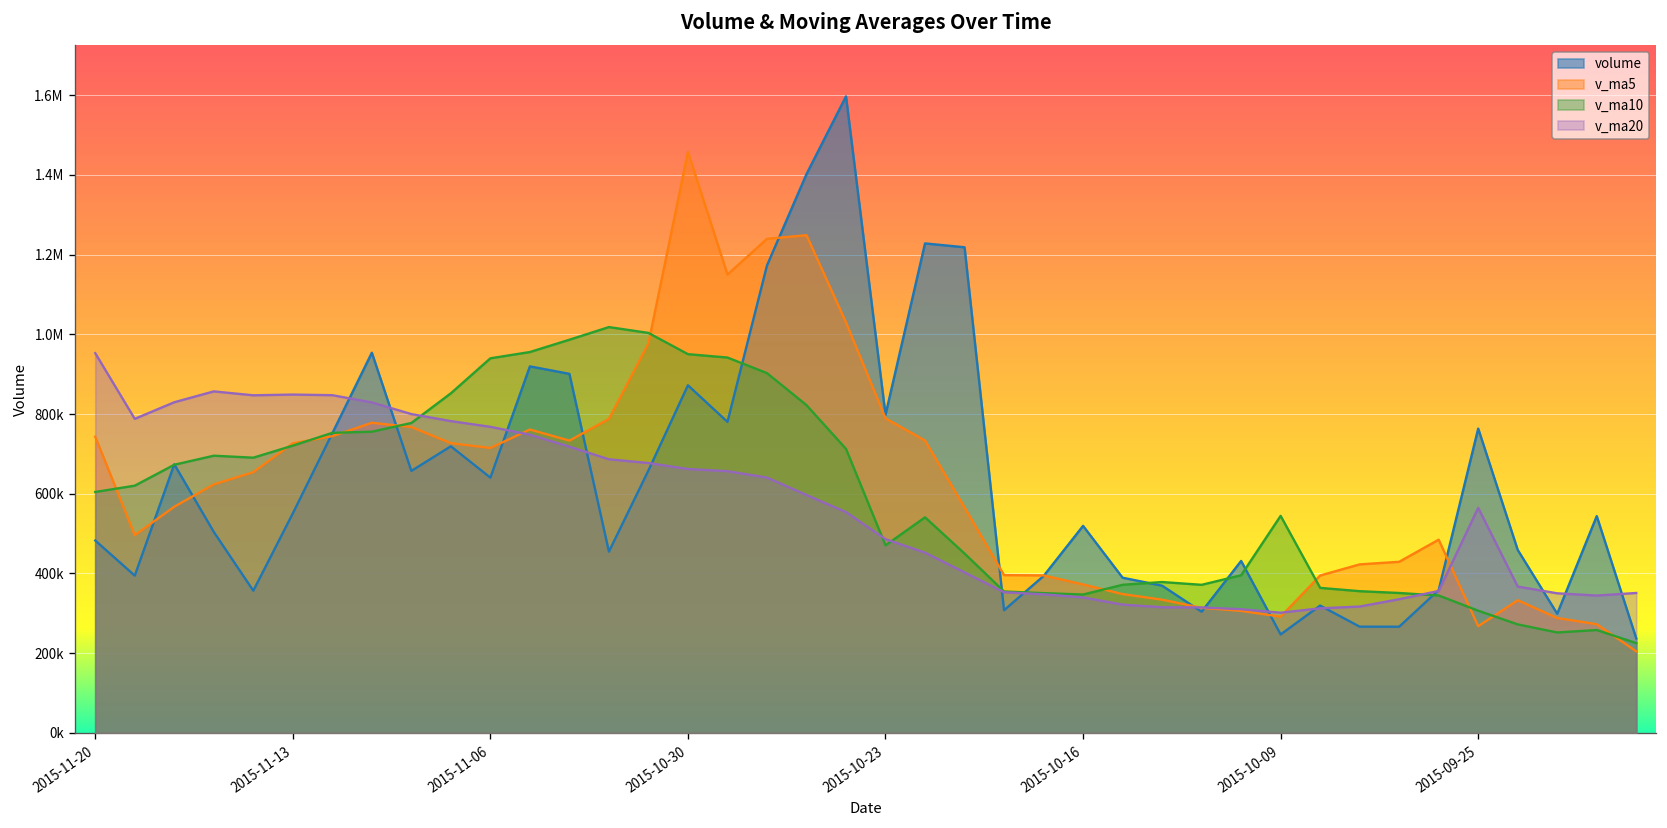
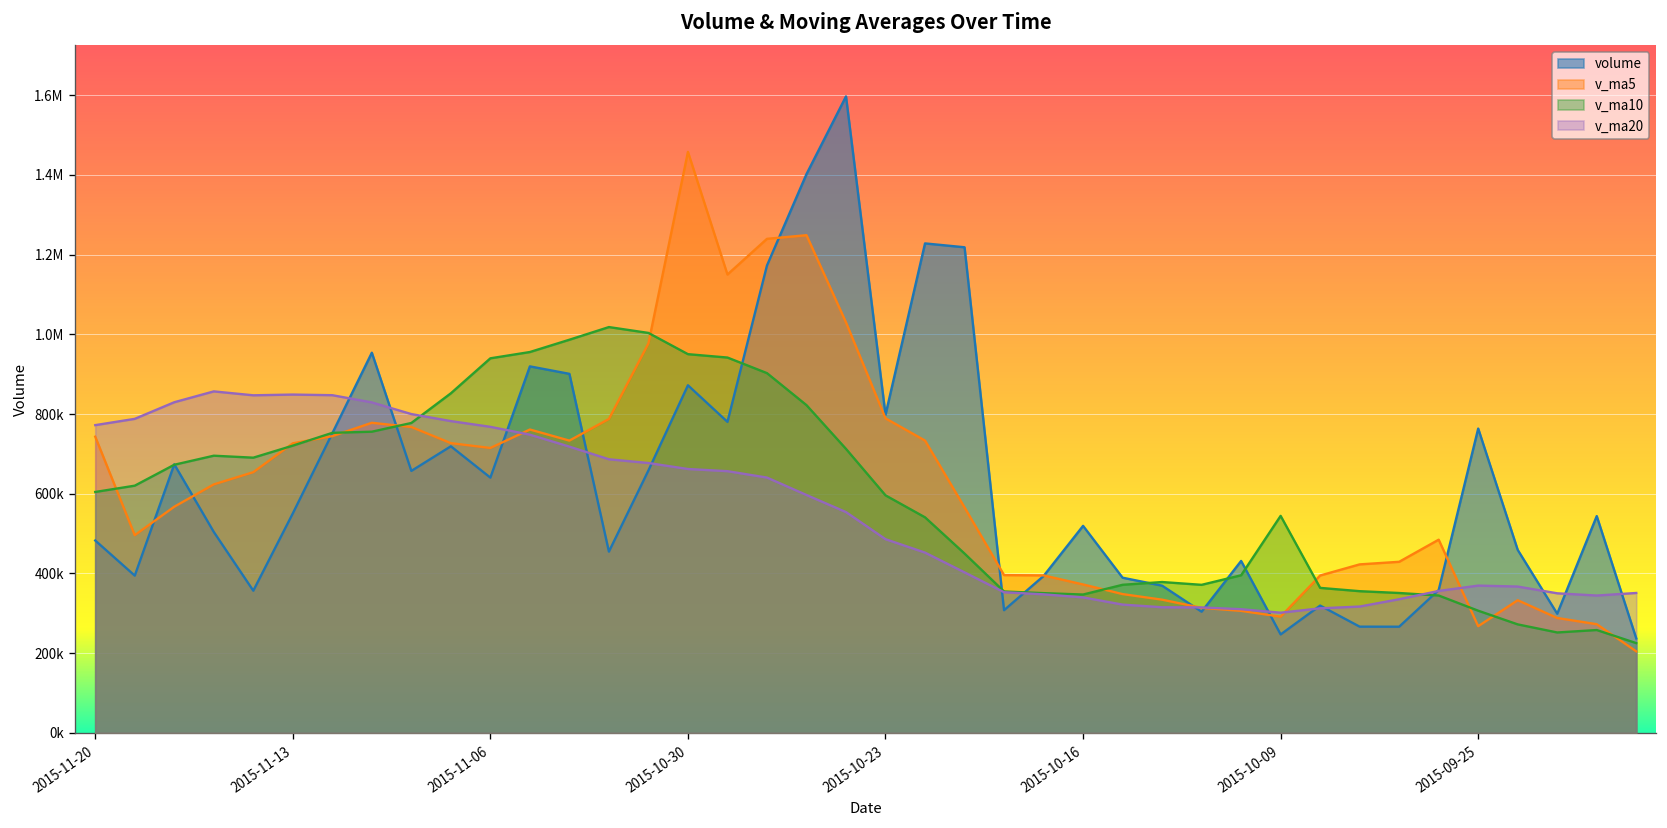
v_ma20, 2015-11-20: 950000 -> 770000
v_ma10, 2015-10-23: 470000 -> 600000
v_ma20, 2015-09-25: 560000 -> 370000
